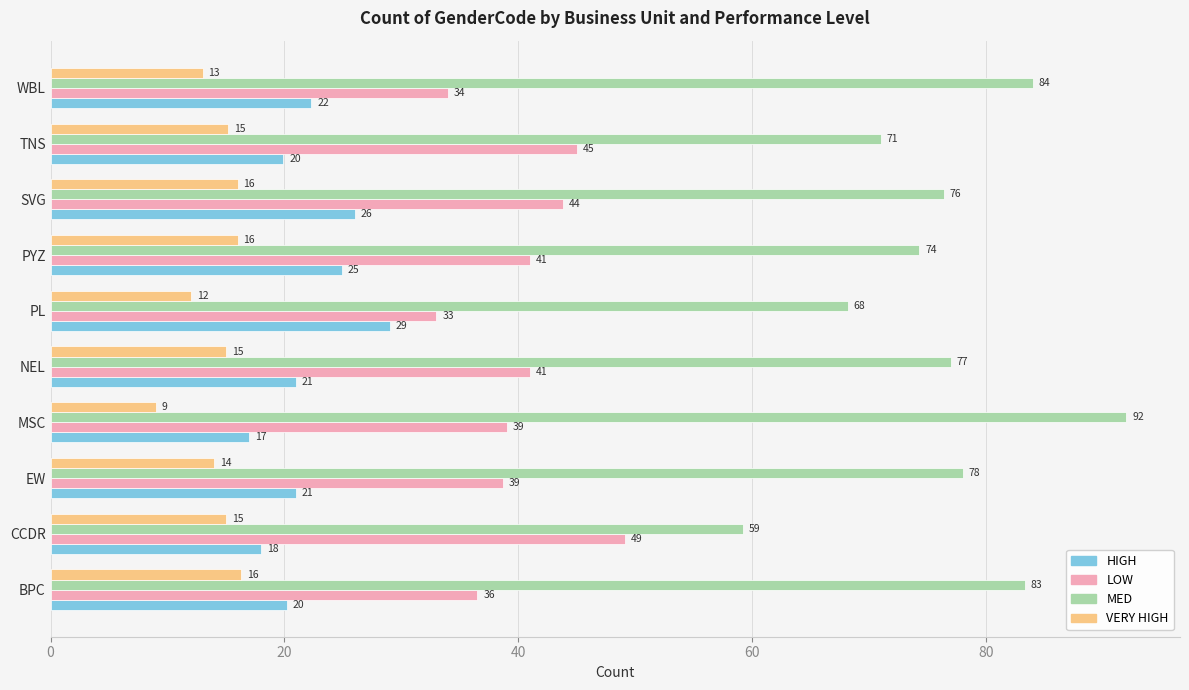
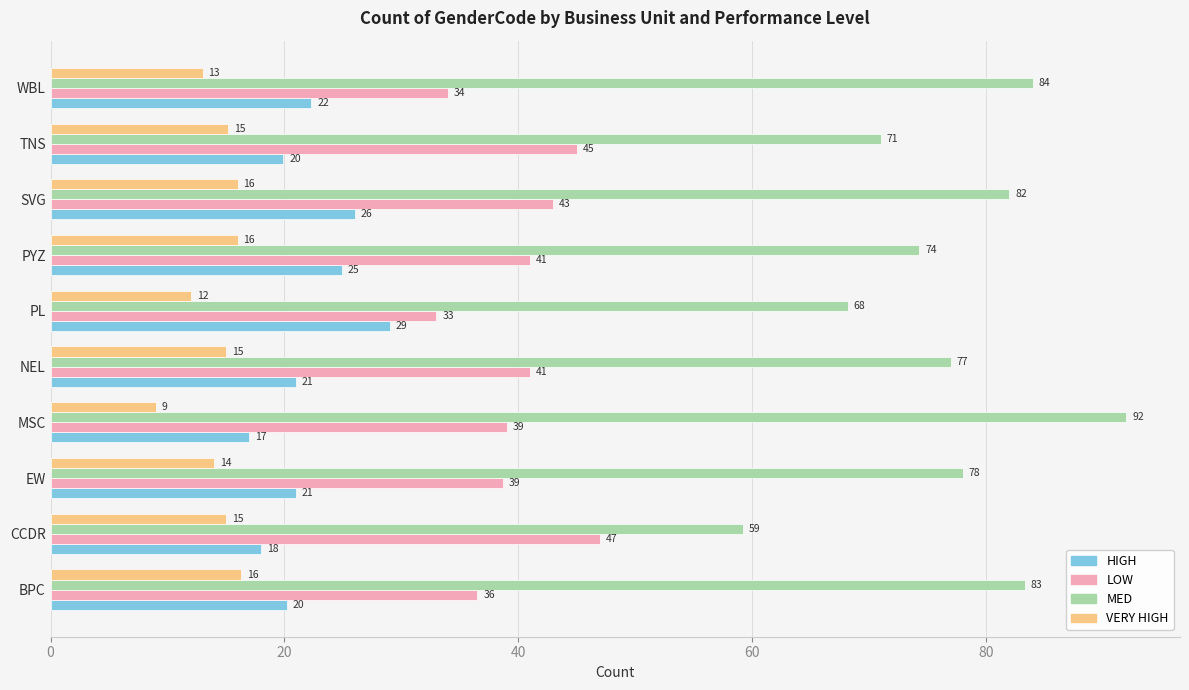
MED, SVG: 76 -> 82
LOW, SVG: 44 -> 43
LOW, CCDR: 49 -> 47
